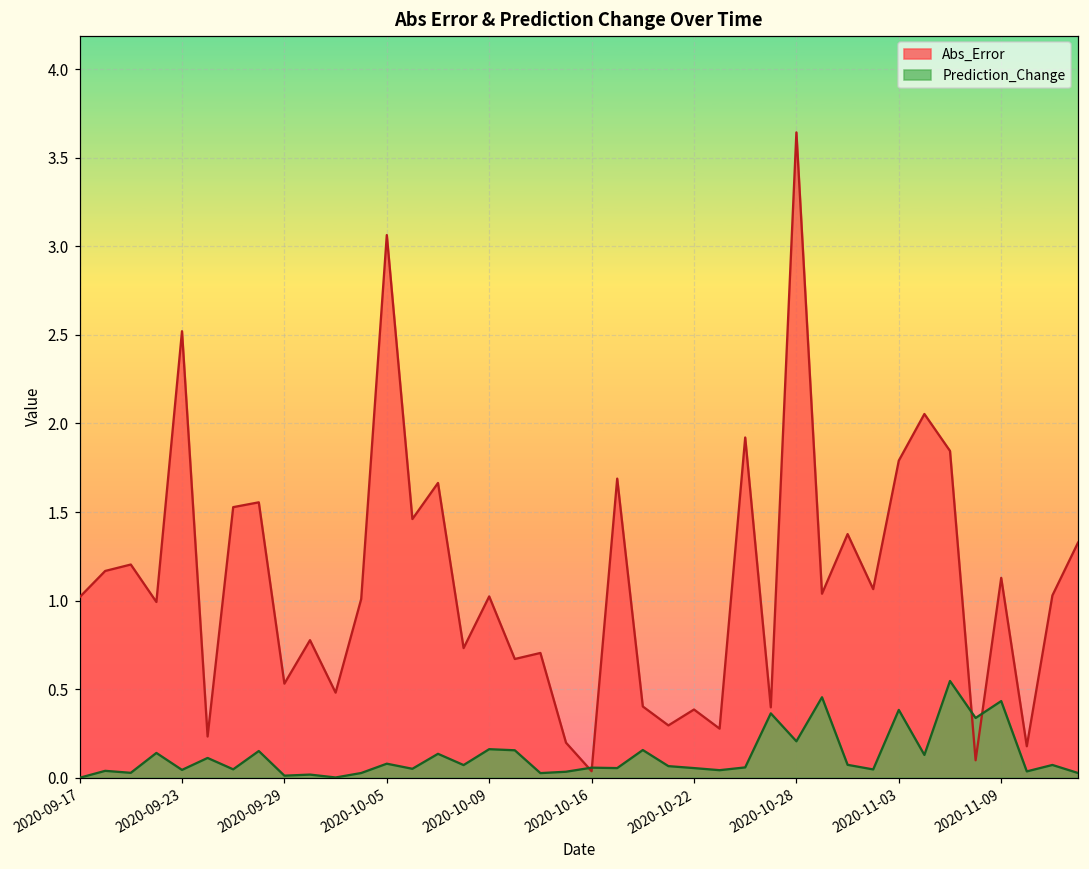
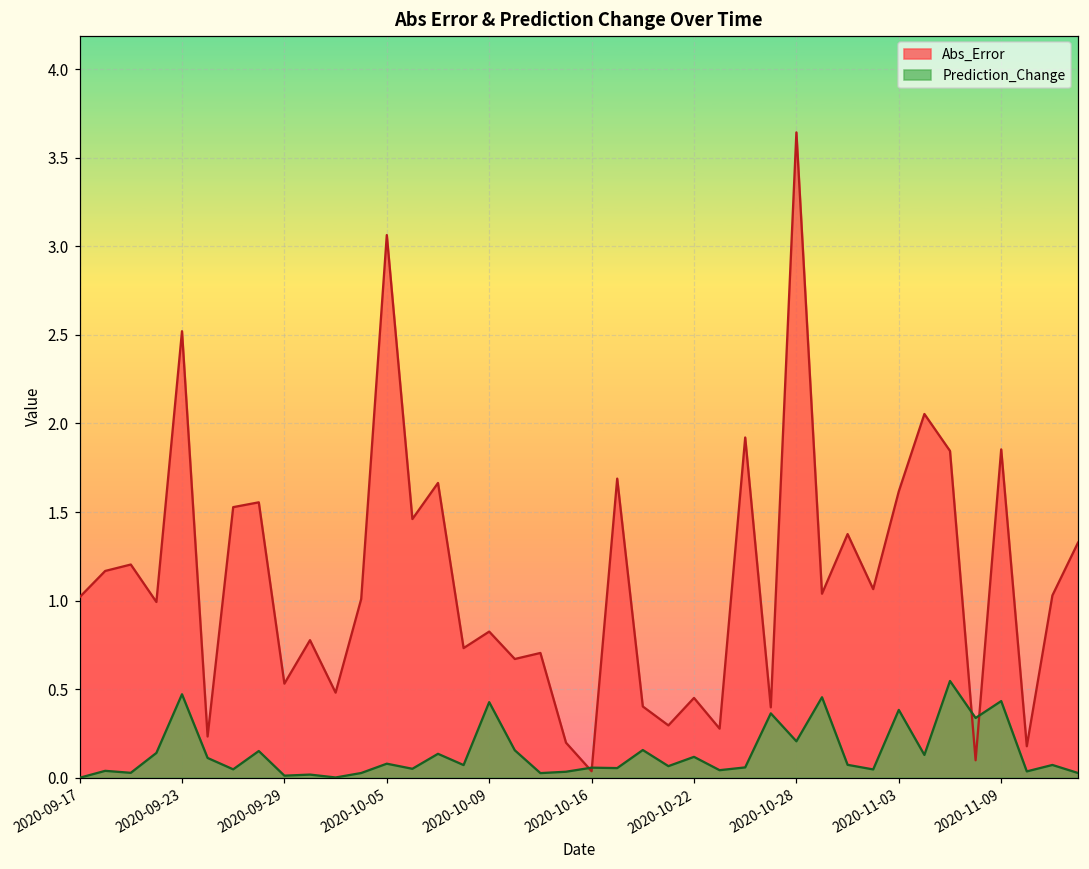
Prediction_Change, 2020-09-23: 0.04 -> 0.47
Abs_Error, 2020-10-09: 1.02 -> 0.83
Prediction_Change, 2020-10-09: 0.16 -> 0.43
Abs_Error, 2020-10-22: 0.39 -> 0.45
Prediction_Change, 2020-10-22: 0.05 -> 0.12
Abs_Error, 2020-11-03: 1.79 -> 1.62
Abs_Error, 2020-11-09: 1.13 -> 1.85
